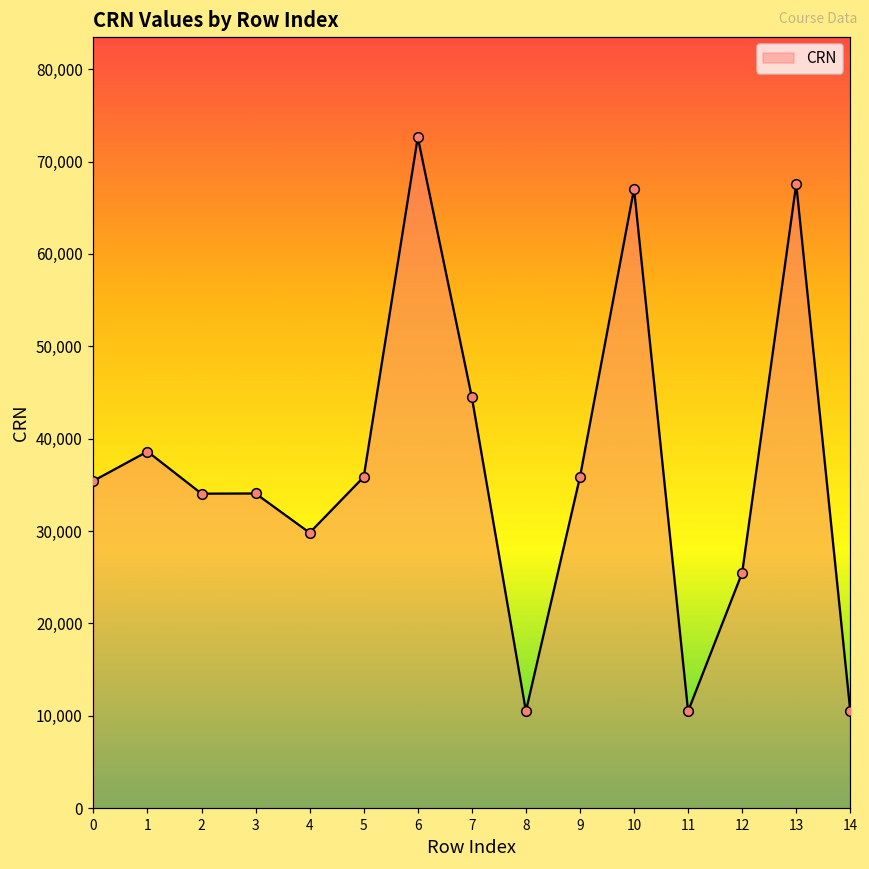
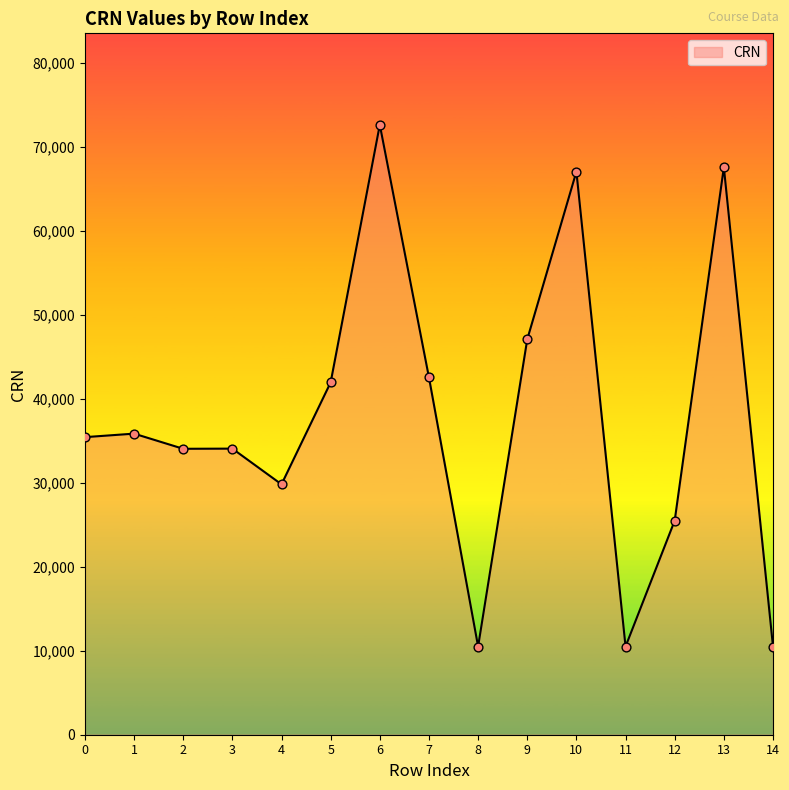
1: 39,000 -> 36,000
5: 36,000 -> 42,000
7: 44,000 -> 43,000
9: 36,000 -> 47,000
